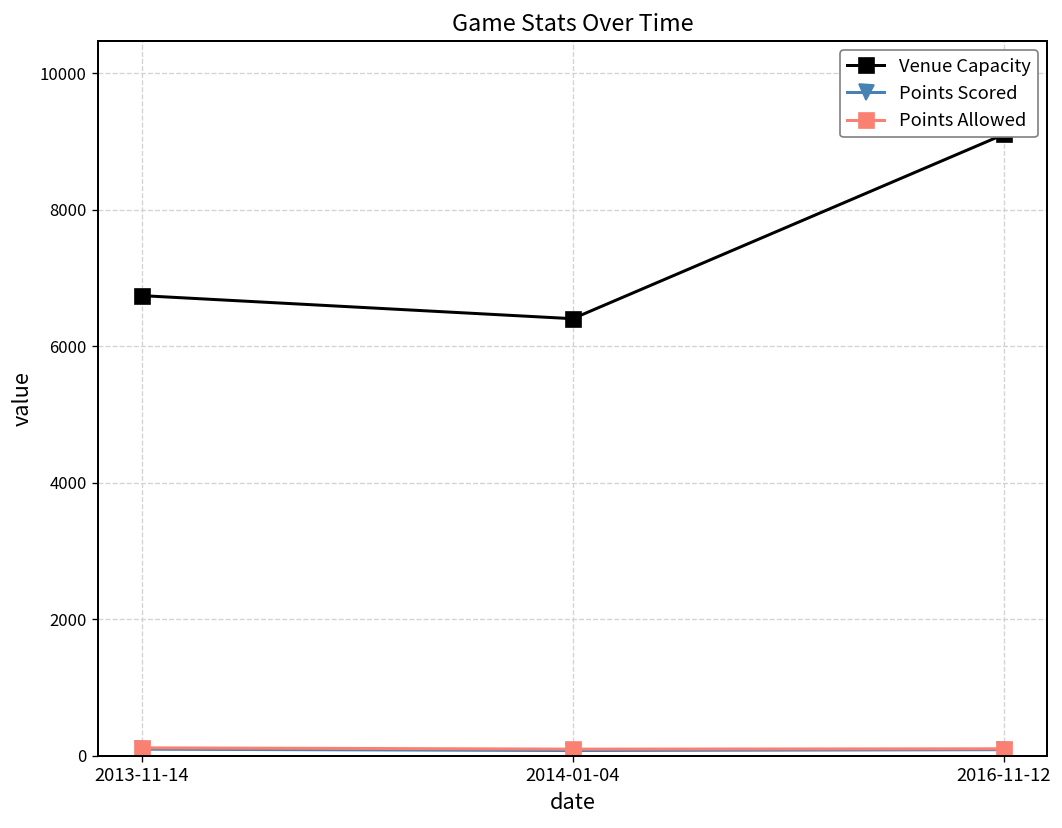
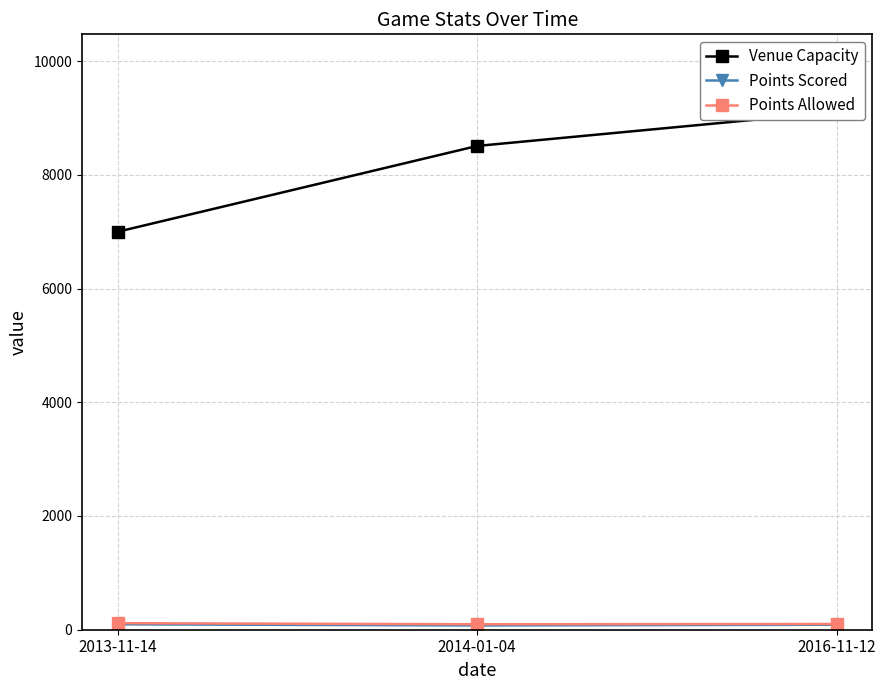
Venue Capacity, 2013-11-14: 6700 -> 7000
Venue Capacity, 2014-01-04: 6400 -> 8500
